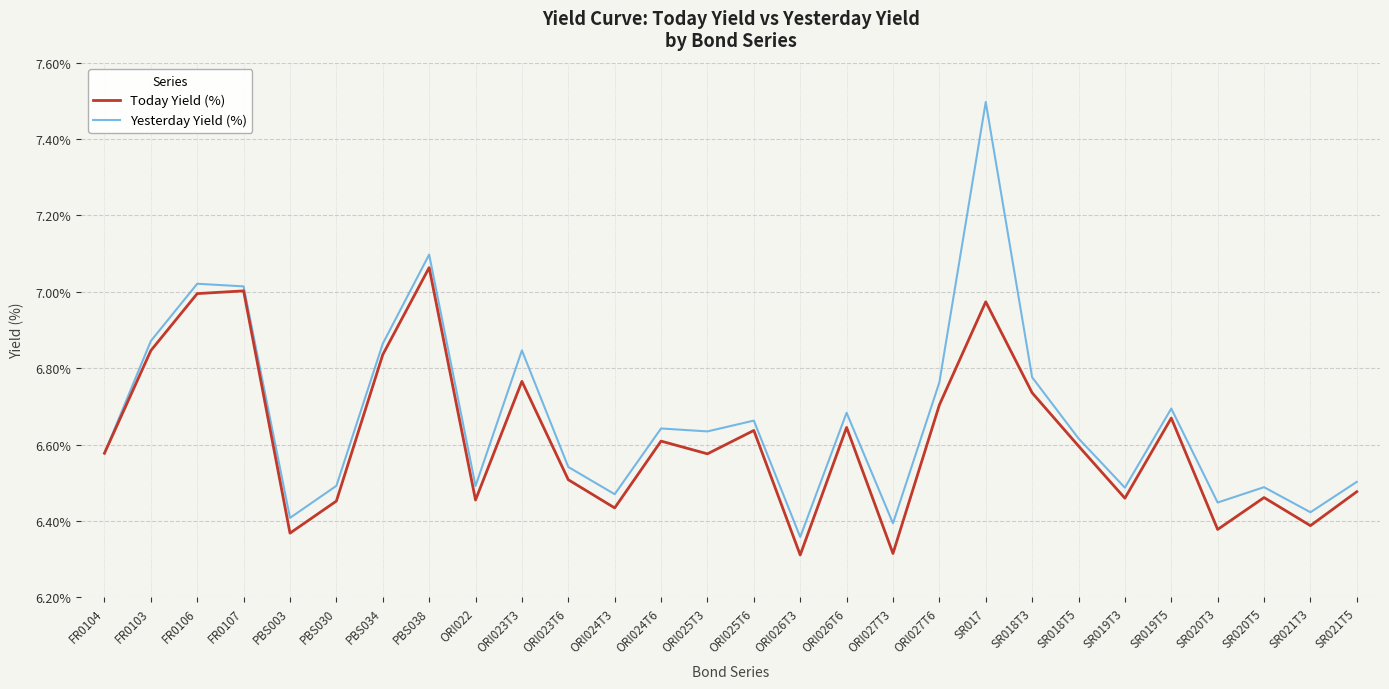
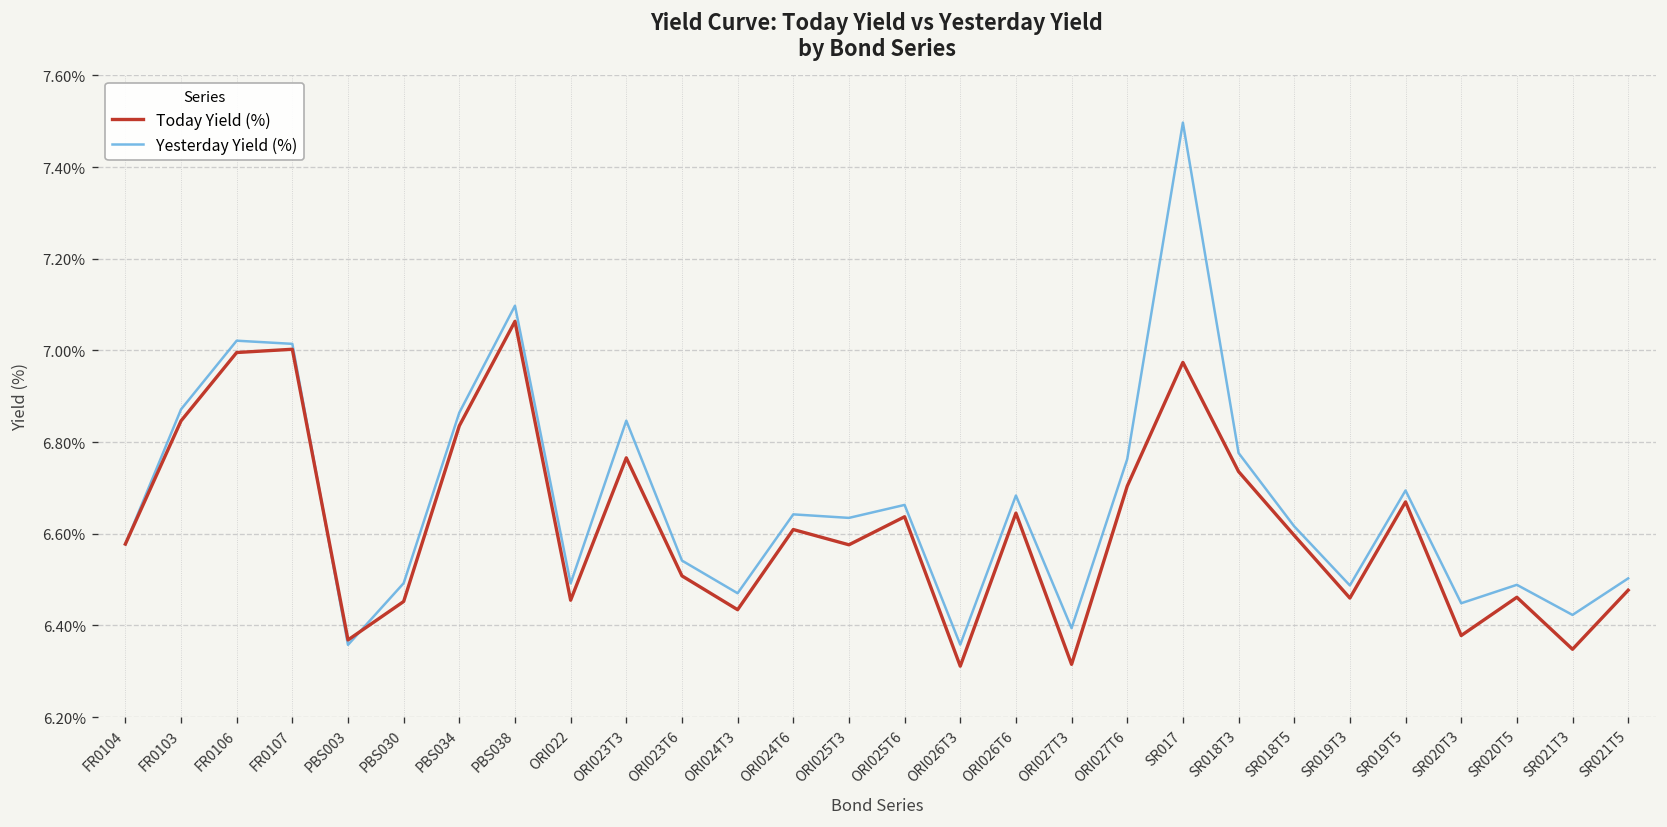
Yesterday Yield (%), PBS003: 6.41% -> 6.36%
Today Yield (%), SR021T3: 6.39% -> 6.35%
